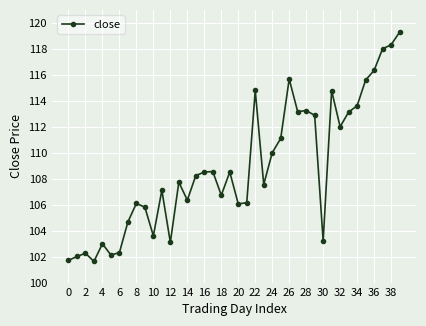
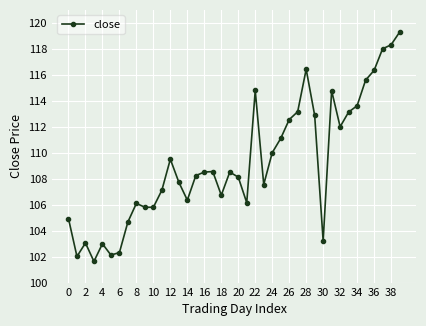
0: 101.7 -> 104.9
2: 102.3 -> 103.1
10: 103.6 -> 105.8
12: 103.1 -> 109.5
20: 106.1 -> 108.1
26: 115.7 -> 112.6
28: 113.3 -> 116.4
